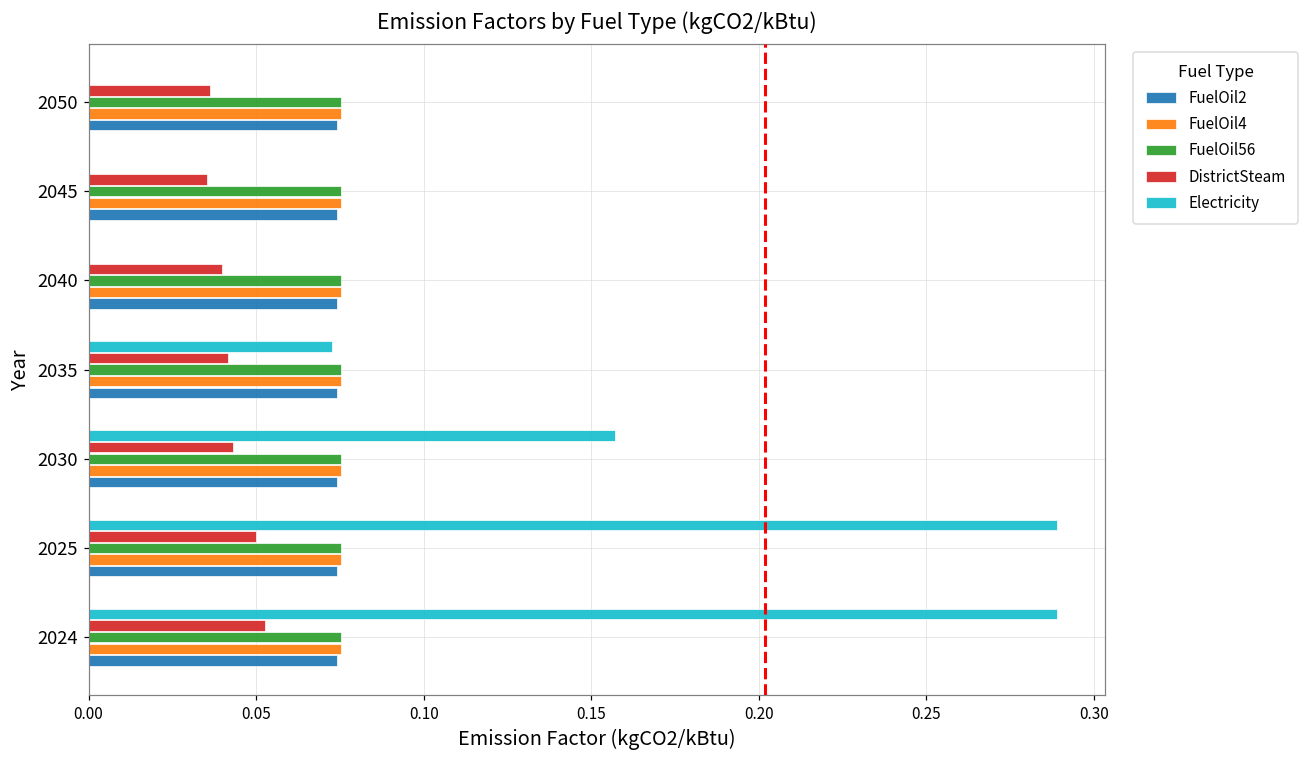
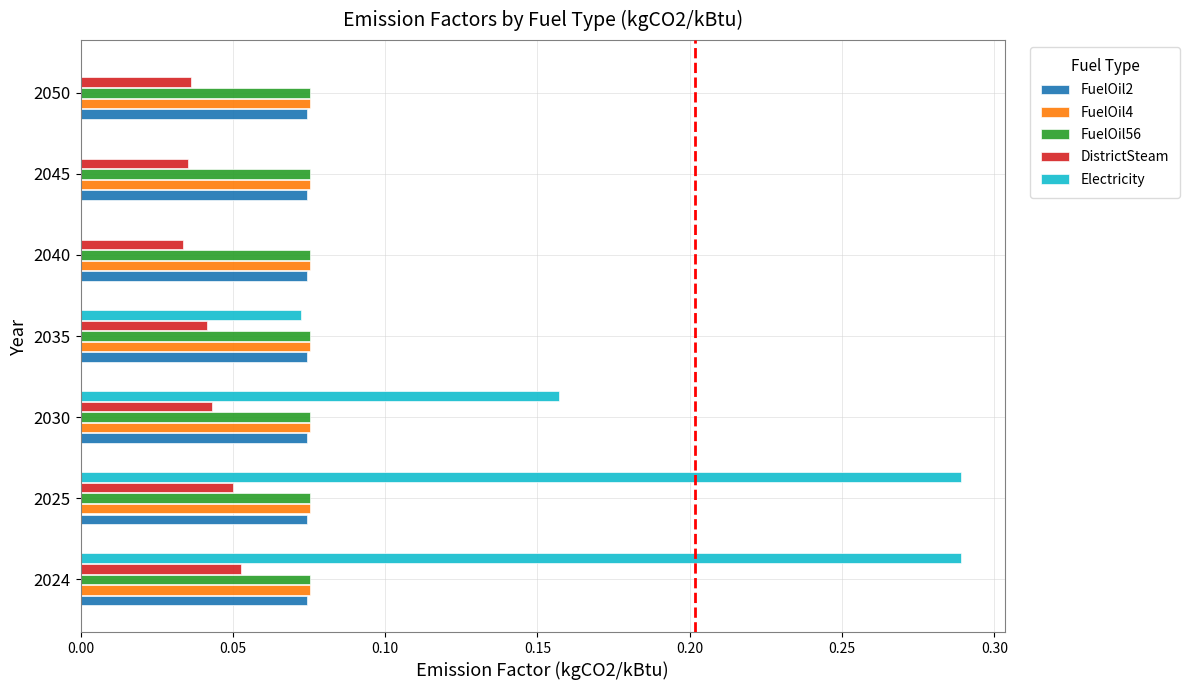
DistrictSteam, 2040: 0.040 -> 0.034
